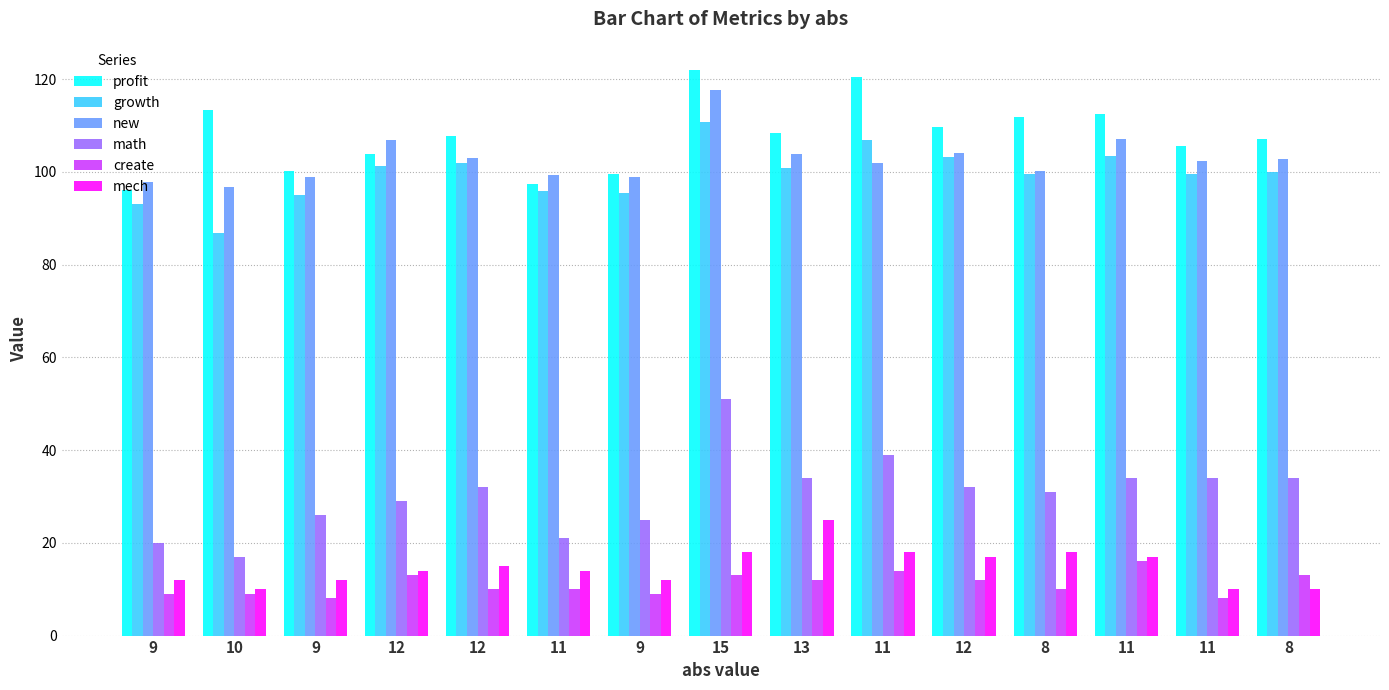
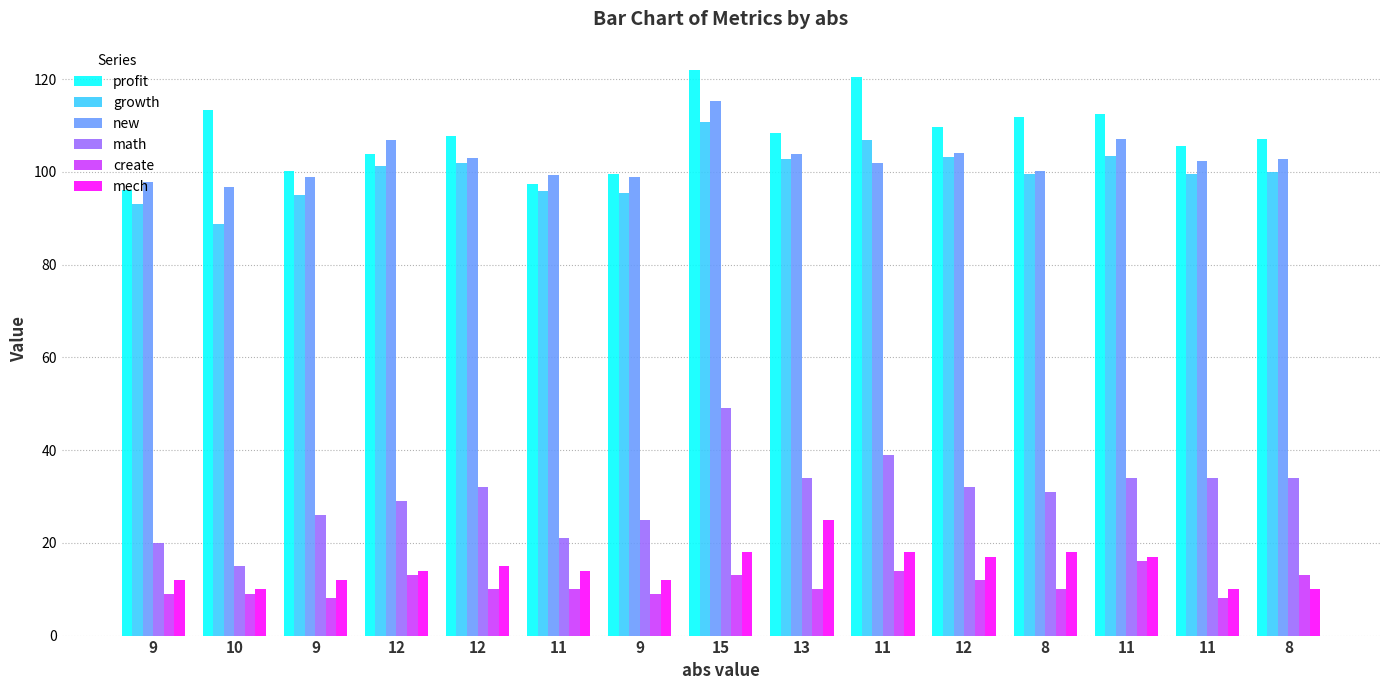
growth, 10: 87 -> 89
math, 10: 17 -> 15
new, 15: 118 -> 115
math, 15: 51 -> 49
growth, 13: 101 -> 103
create, 13: 12 -> 10
